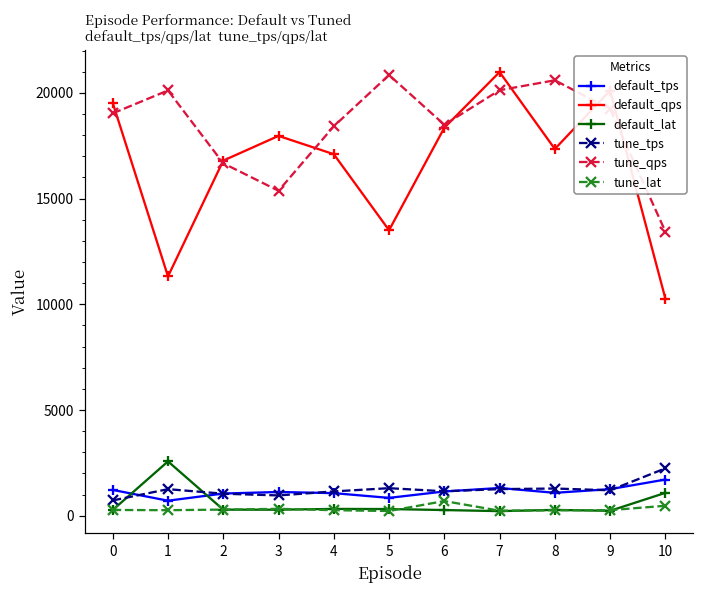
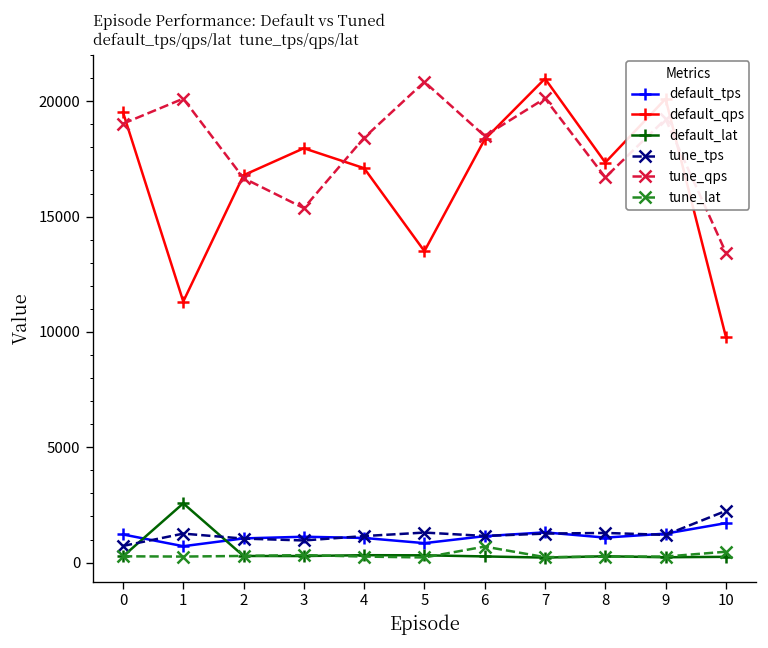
tune_qps, 8: 20600 -> 16700
default_qps, 10: 10300 -> 9800
default_lat, 10: 1100 -> 300
